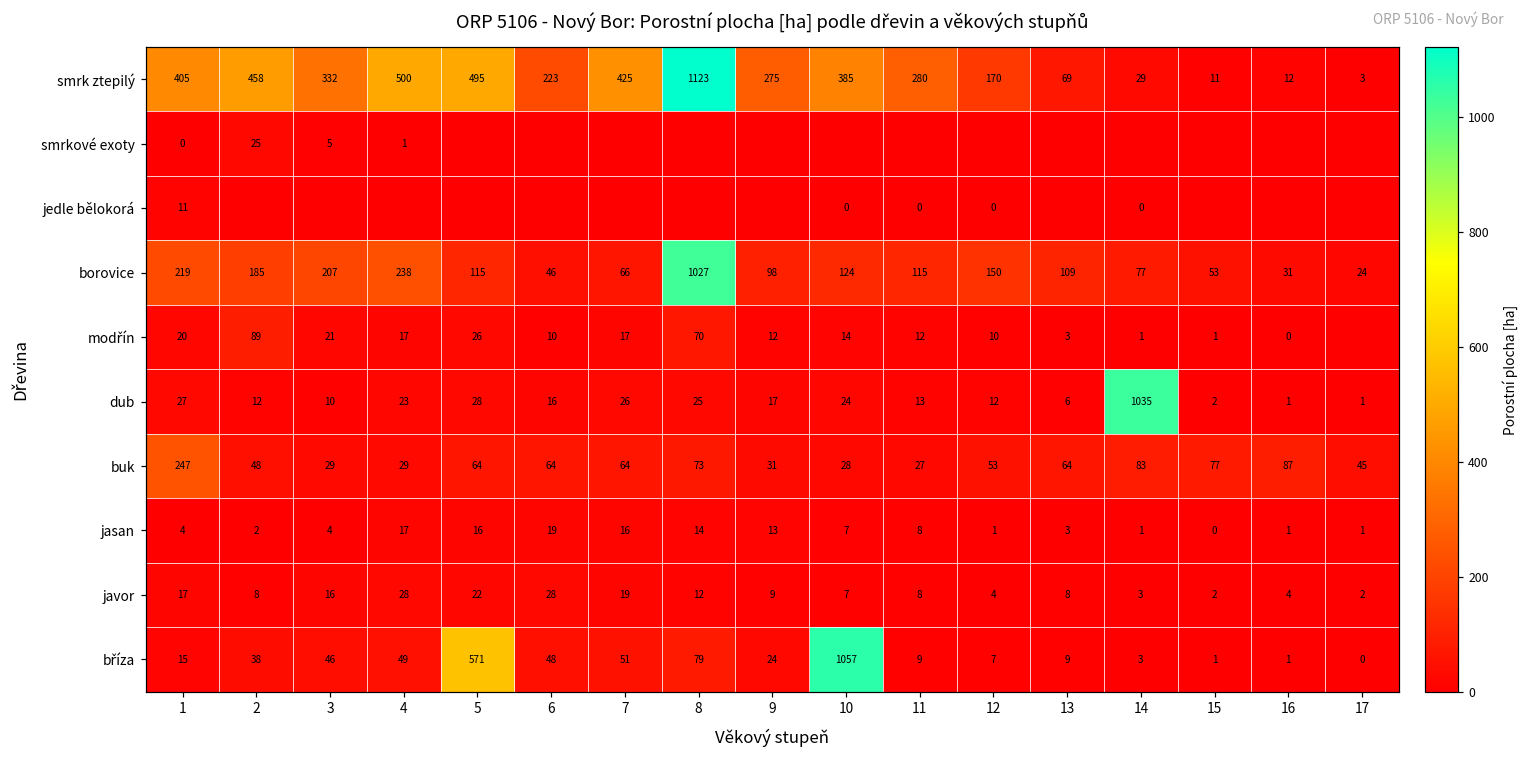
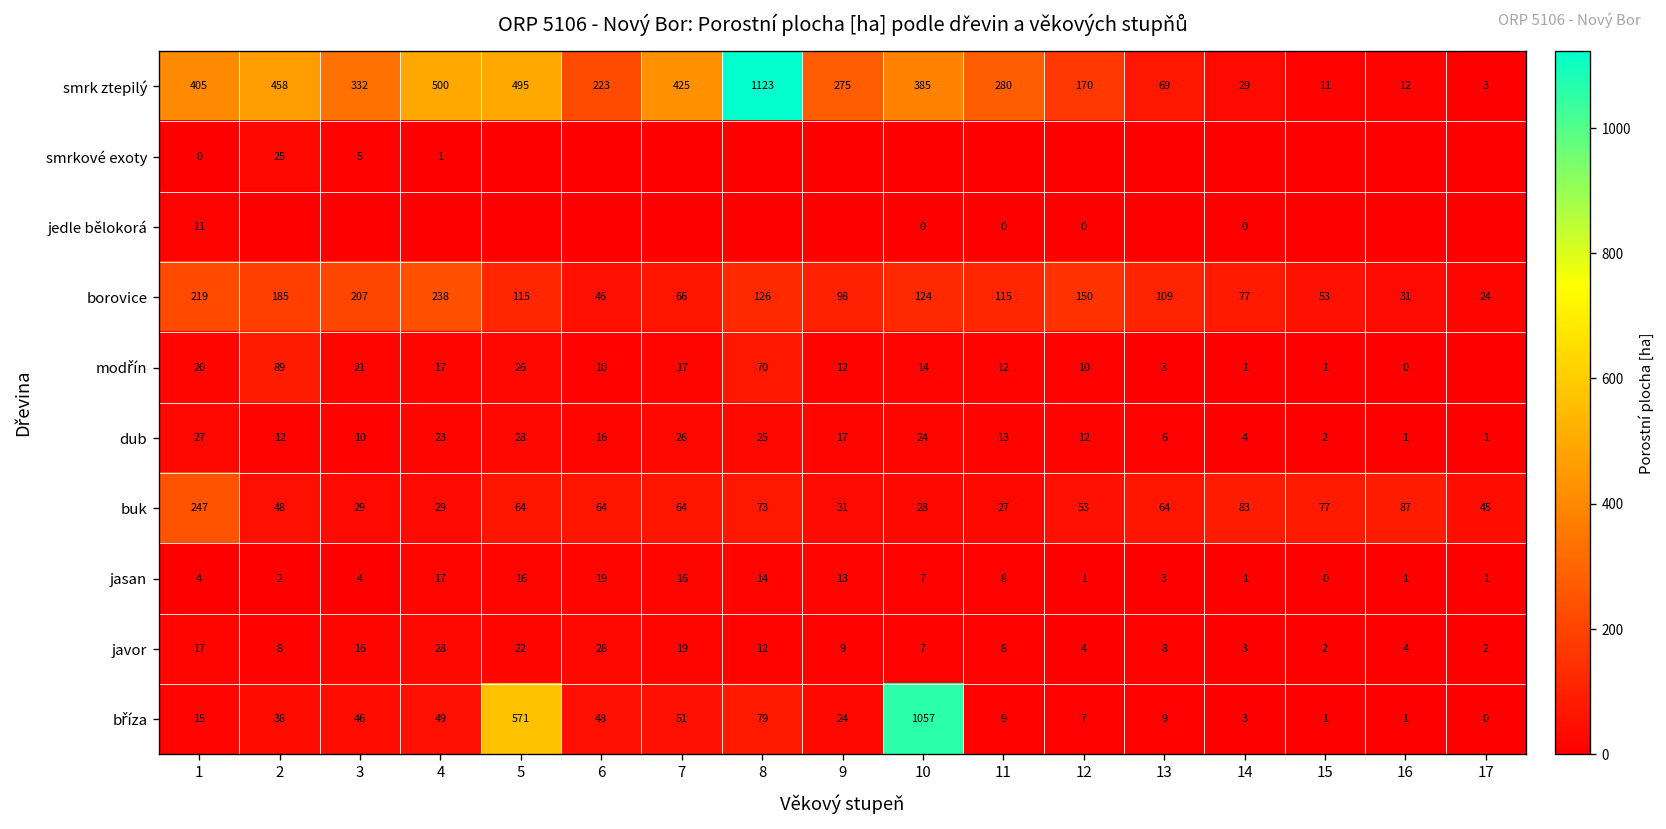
borovice, 8: 1027 -> 126
dub, 14: 1035 -> 4
